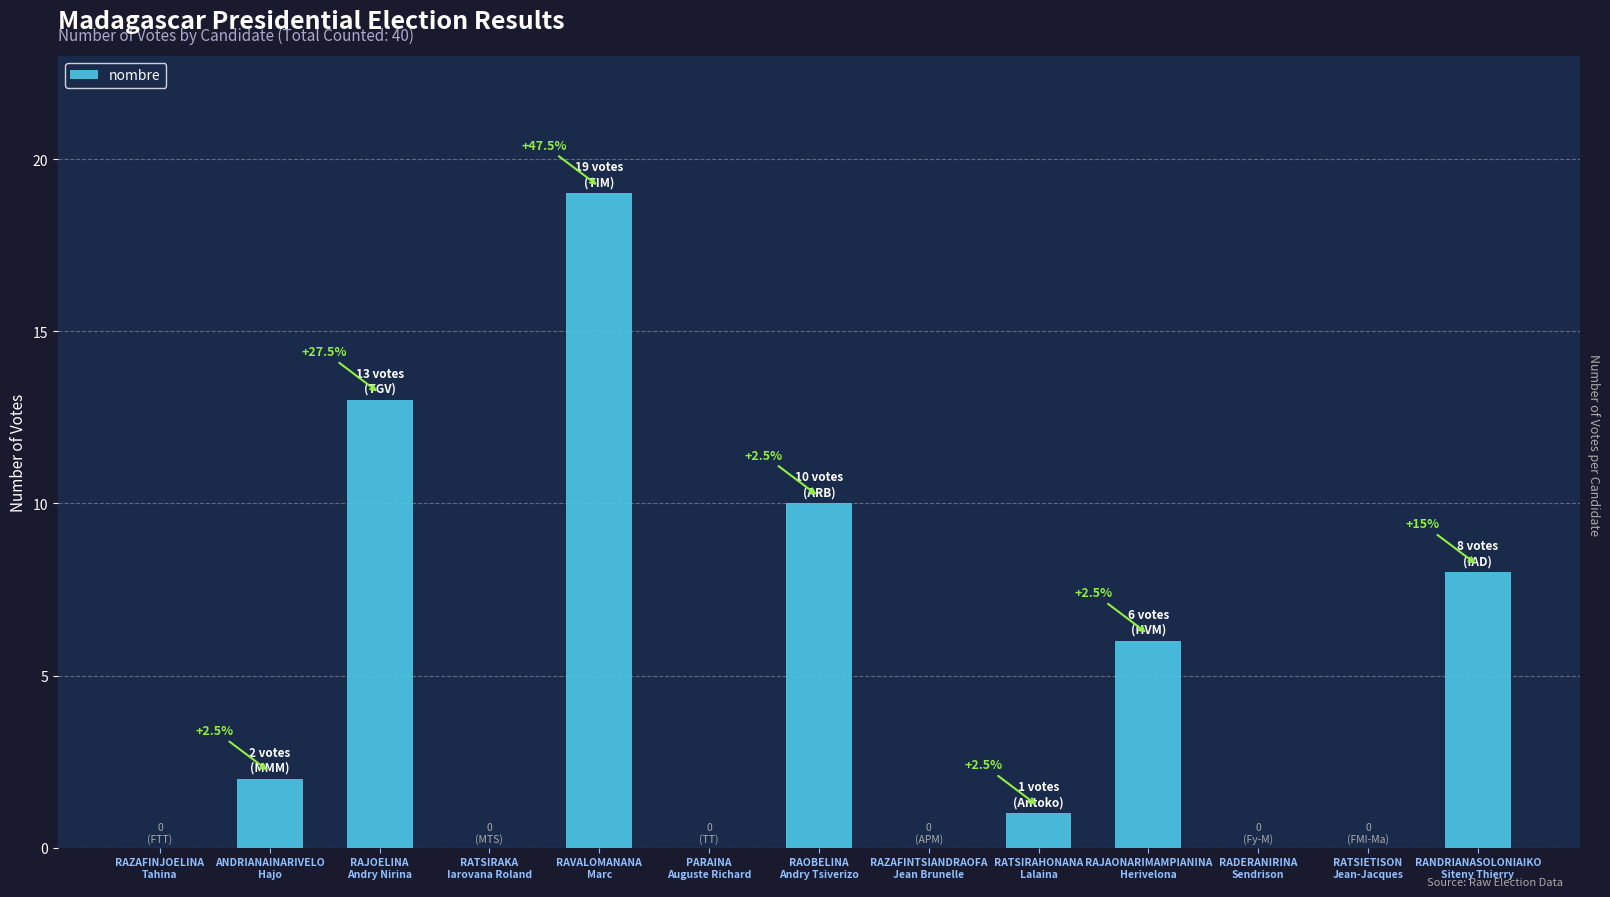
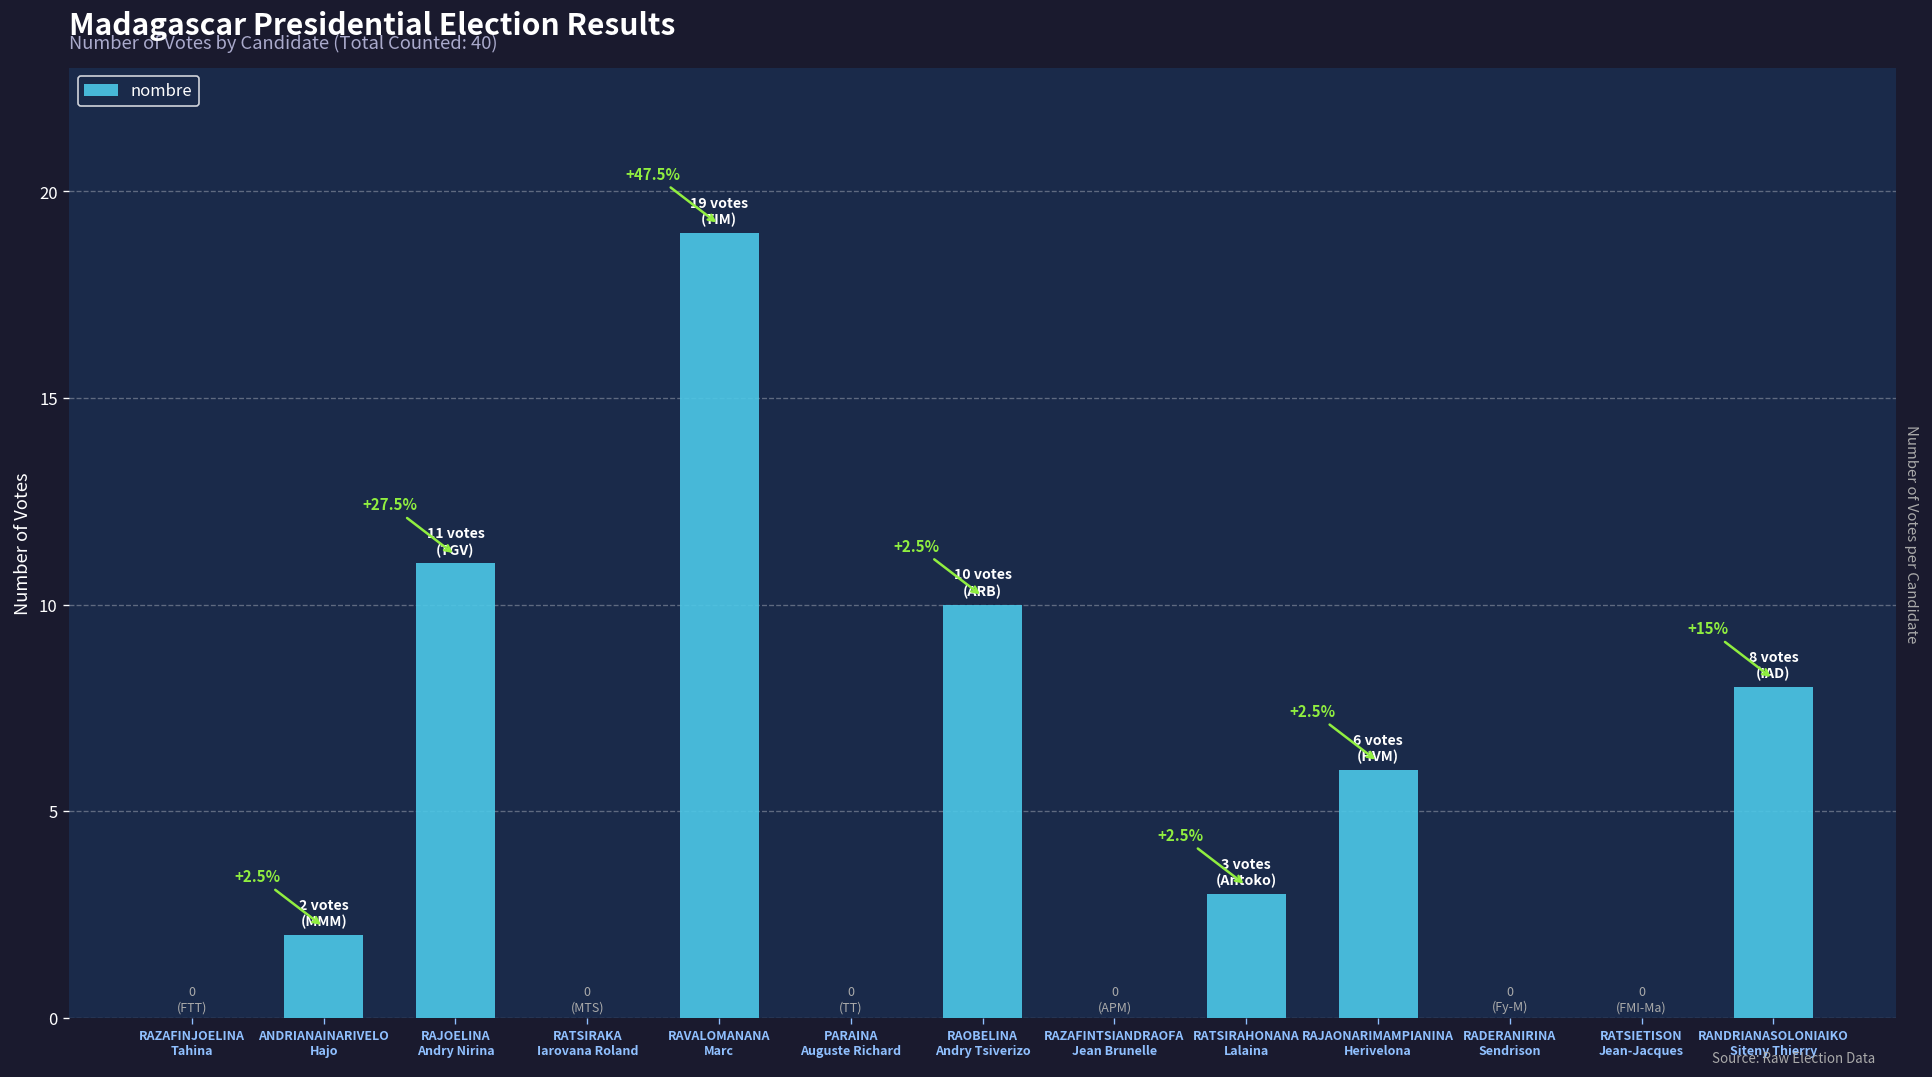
RAJOELINA Andry Nirina: 13 -> 11
RATSIRAHONANA Lalaina: 1 -> 3
